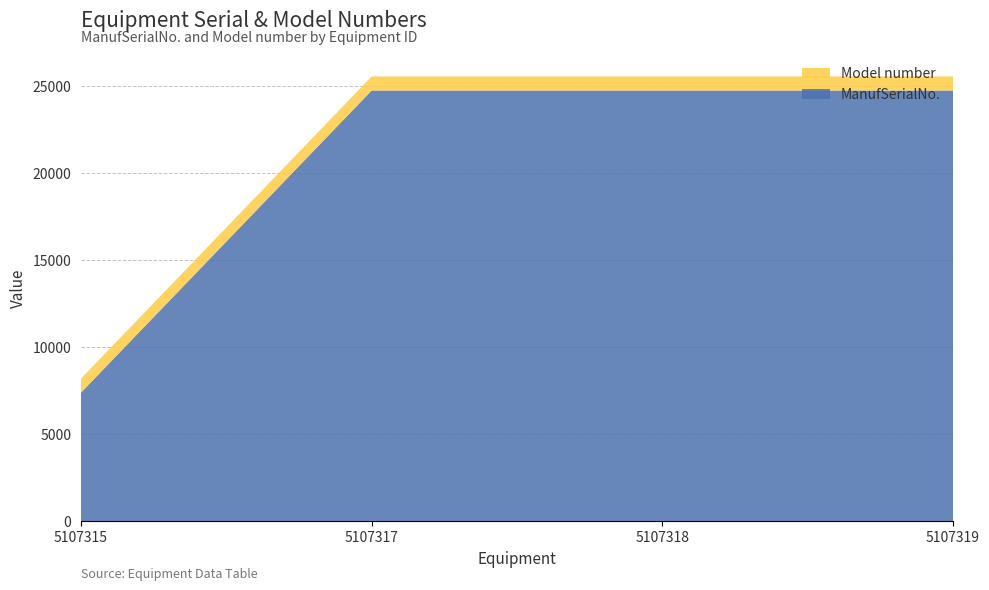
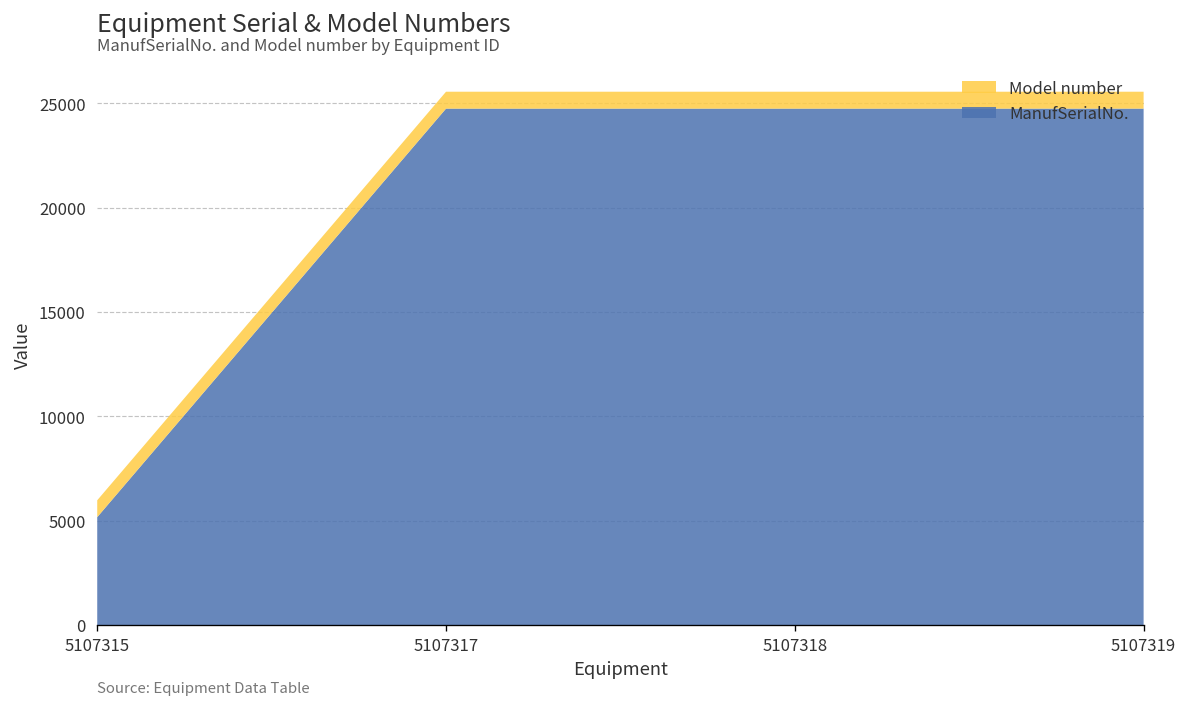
ManufSerialNo., 5107315: 7400 -> 5200
